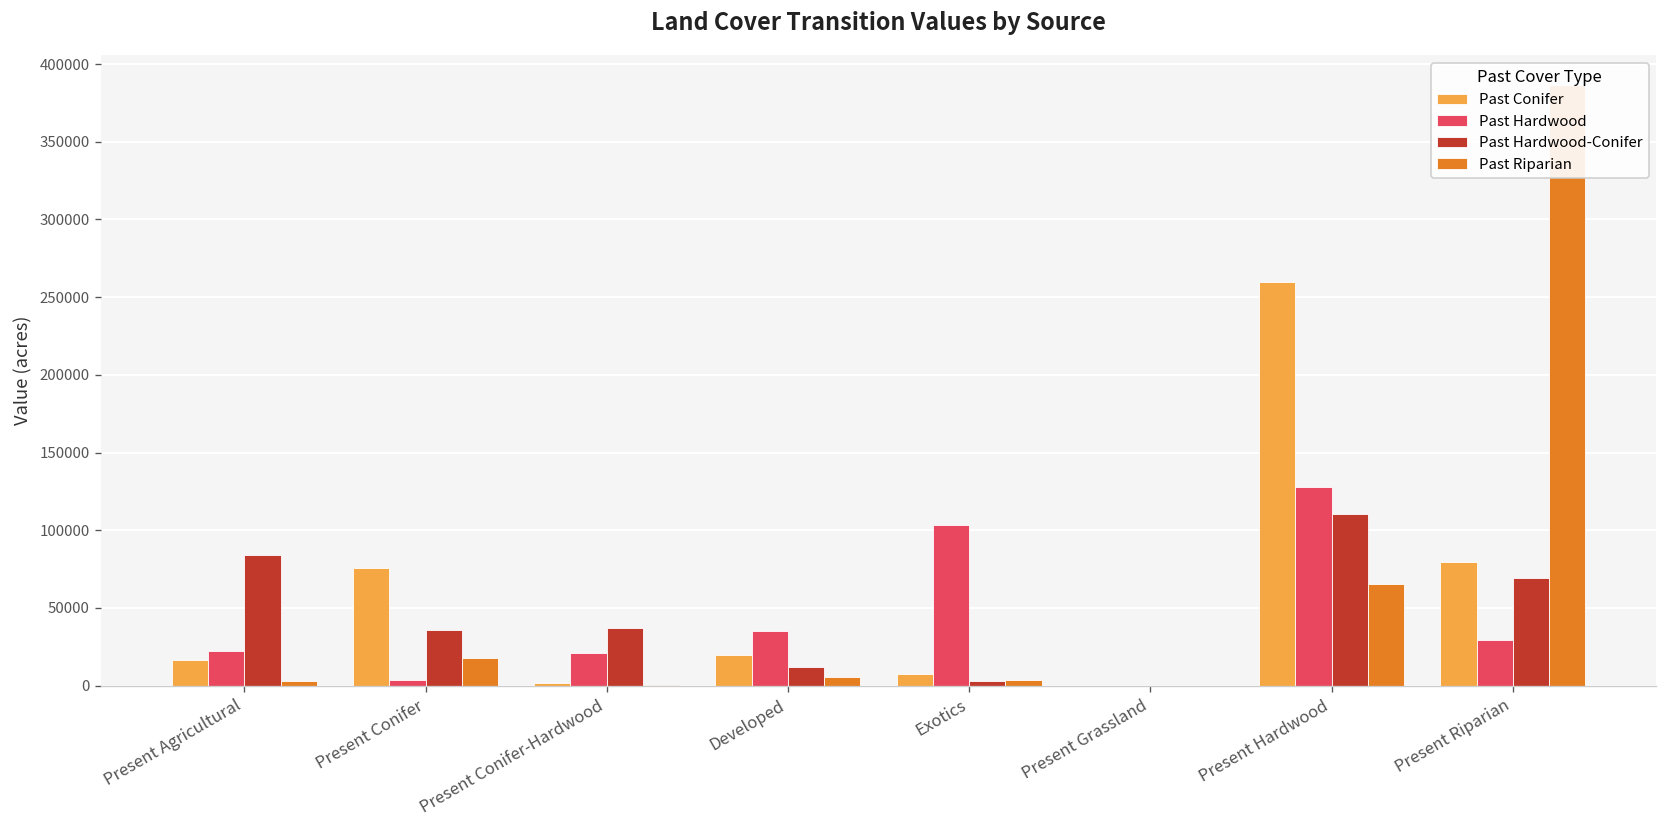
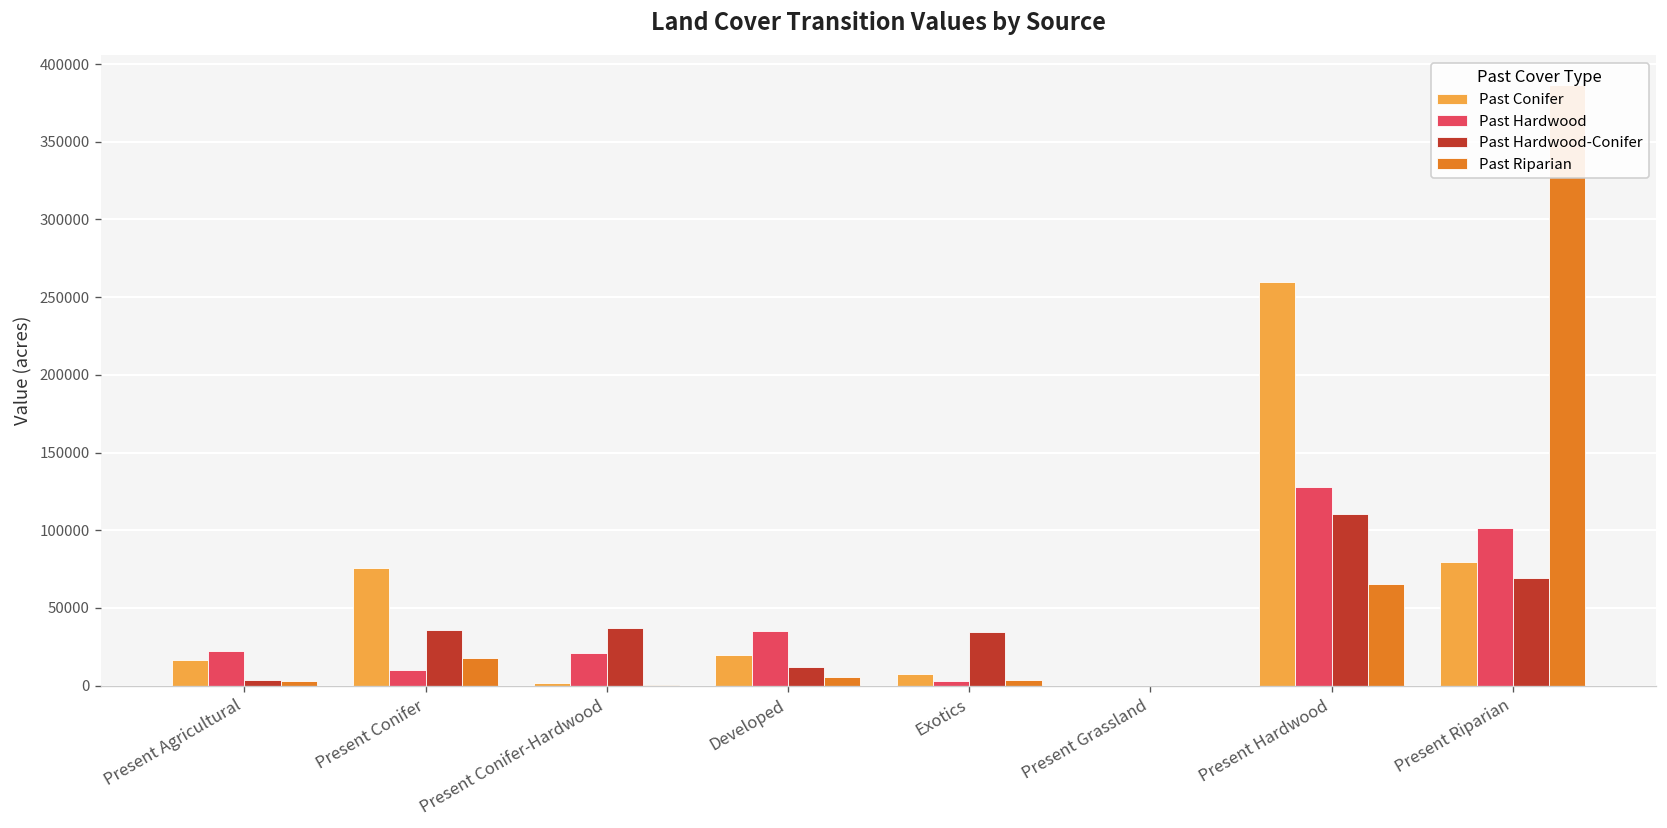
Past Hardwood-Conifer, Present Agricultural: 84000 -> 4000
Past Hardwood, Present Conifer: 4000 -> 10000
Past Hardwood, Exotics: 104000 -> 3000
Past Hardwood-Conifer, Exotics: 3000 -> 35000
Past Hardwood, Present Riparian: 30000 -> 101000
